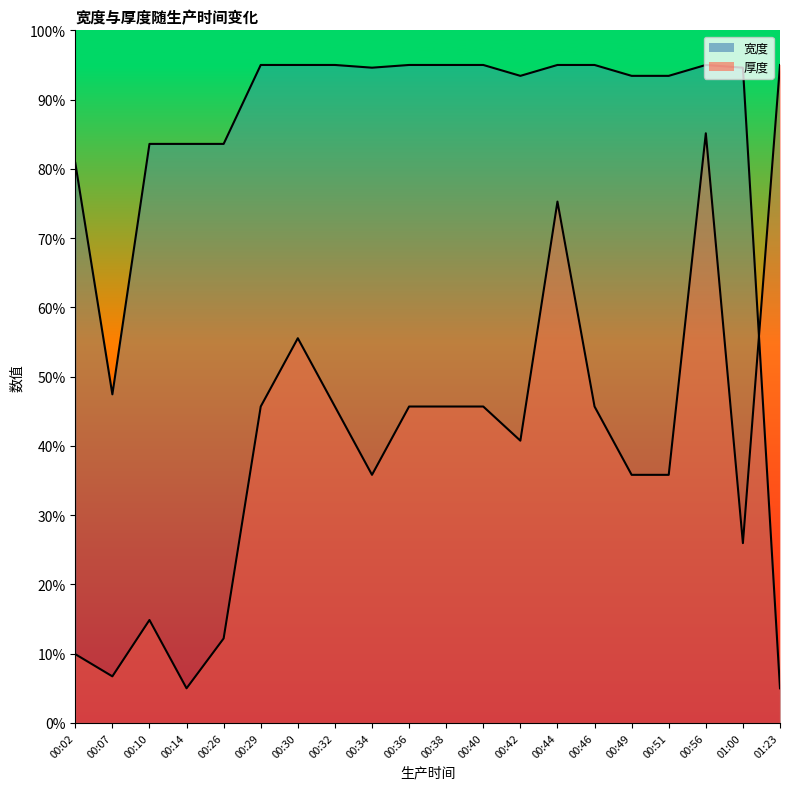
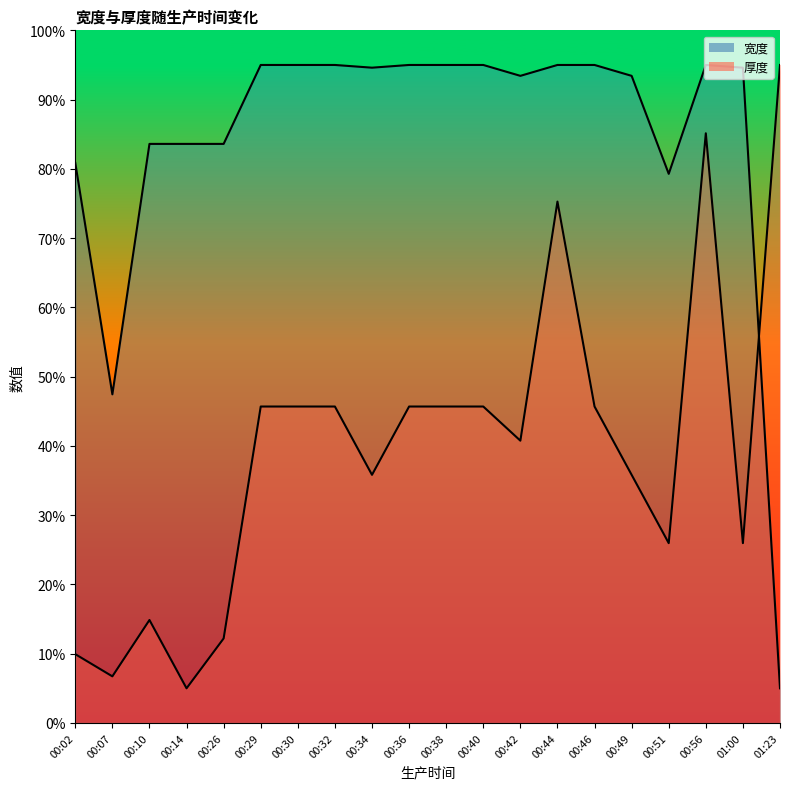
厚度, 00:30: 56% -> 46%
宽度, 00:51: 93% -> 79%
厚度, 00:51: 36% -> 26%
